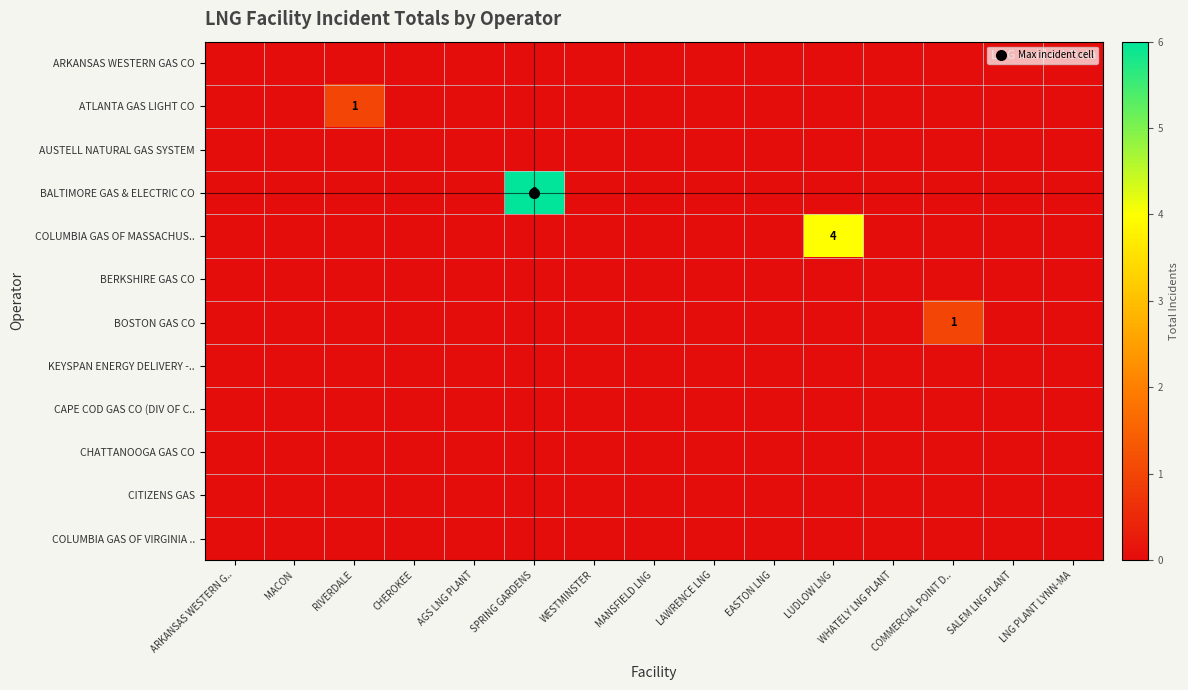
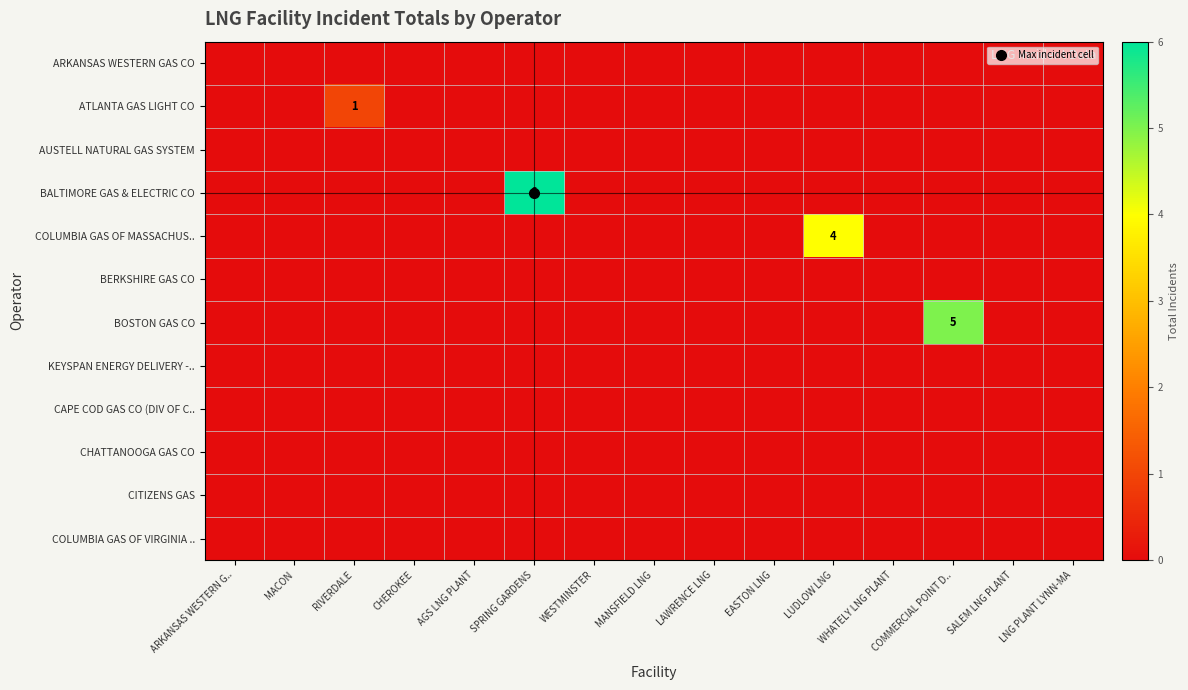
BOSTON GAS CO, COMMERCIAL POINT D..: 1 -> 5
